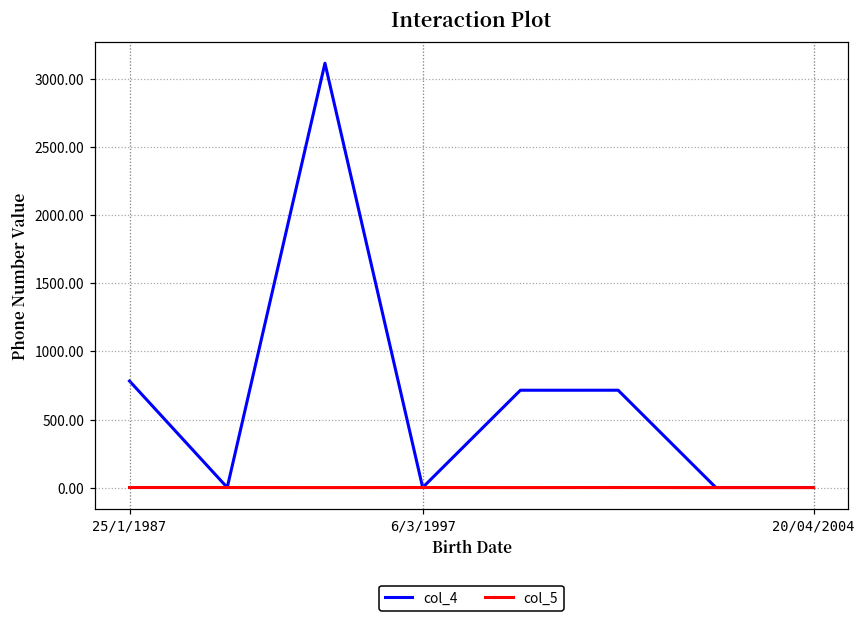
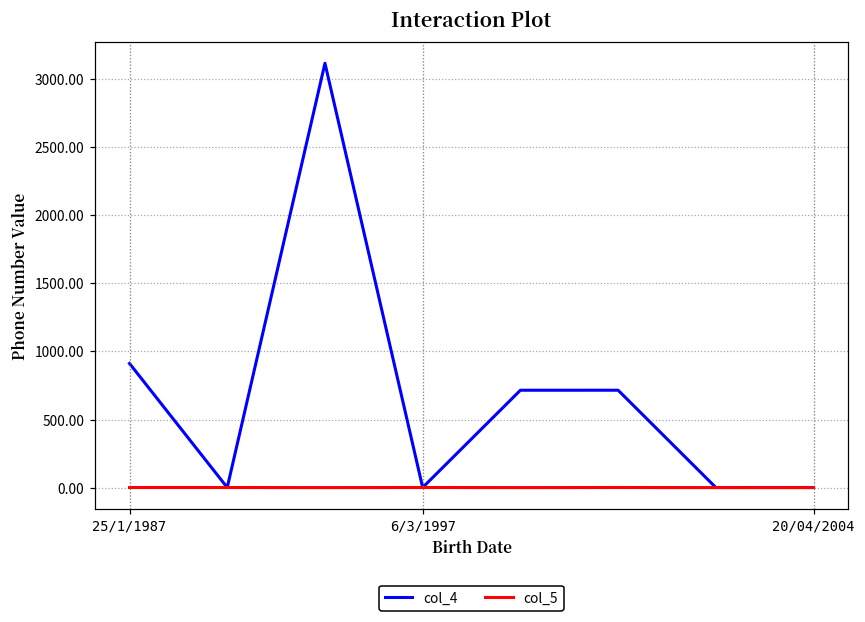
col_4, 25/1/1987: 780 -> 910
